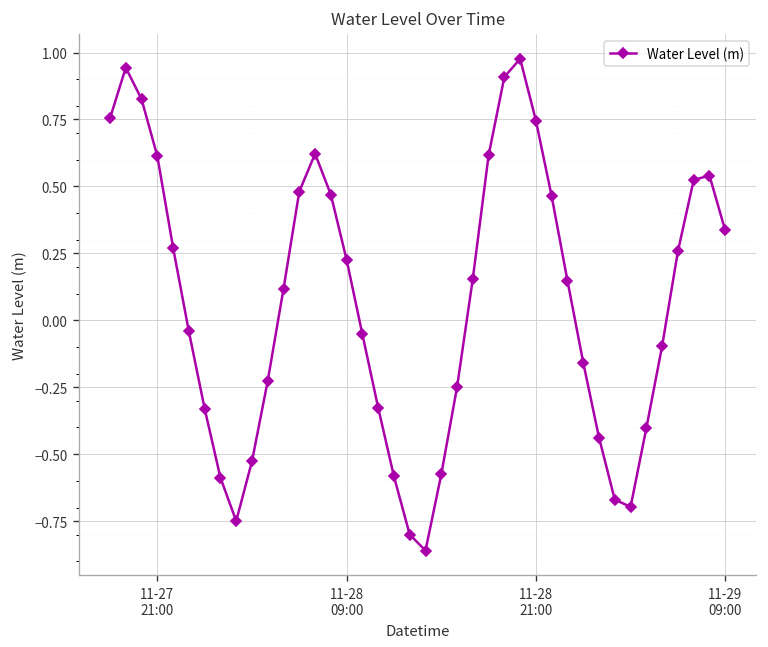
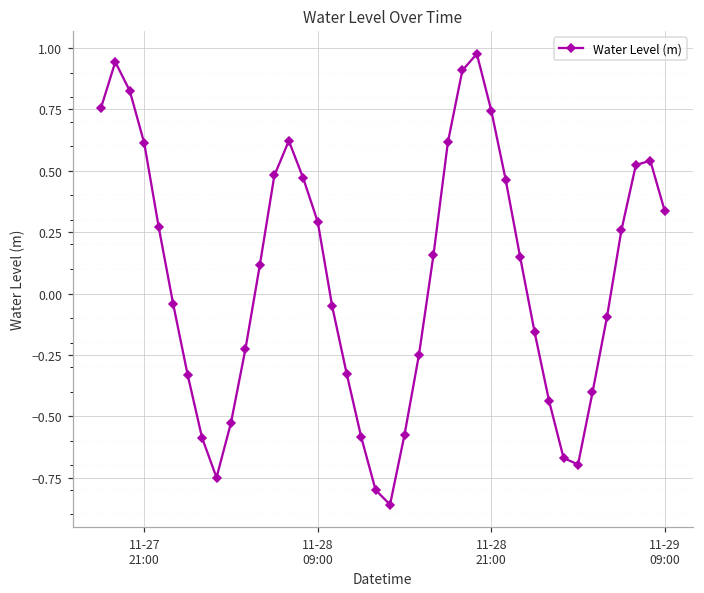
11-28 09:00: 0.23 -> 0.29
